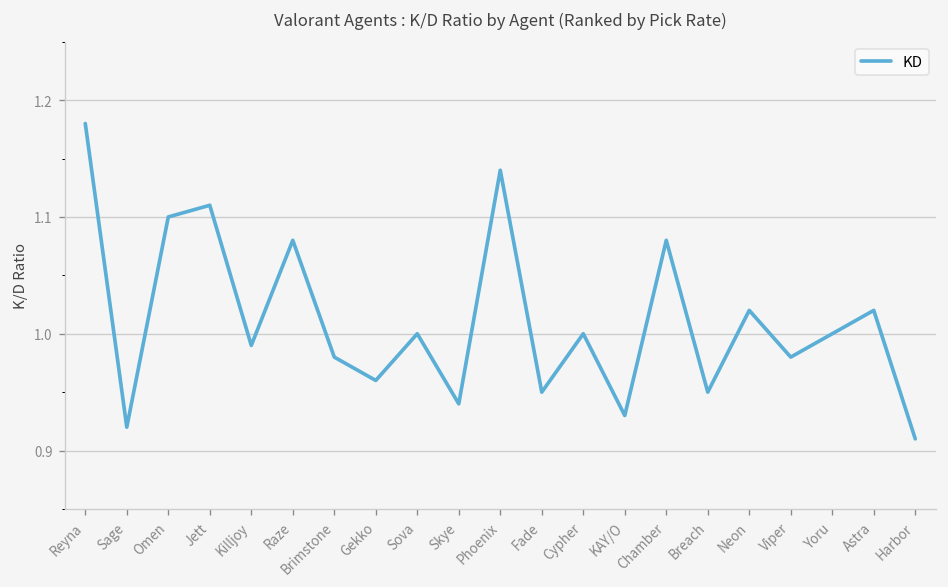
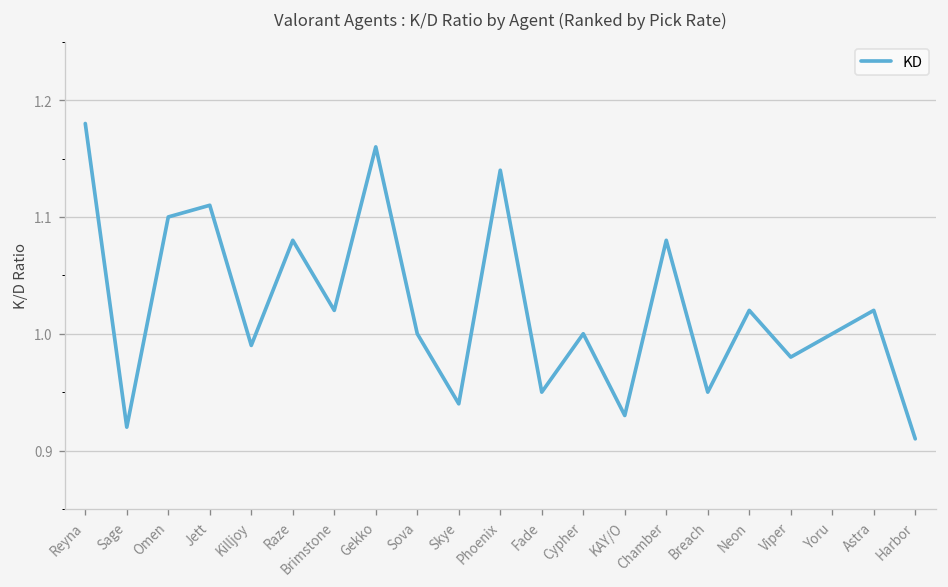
Brimstone: 0.98 -> 1.02
Gekko: 0.96 -> 1.16
